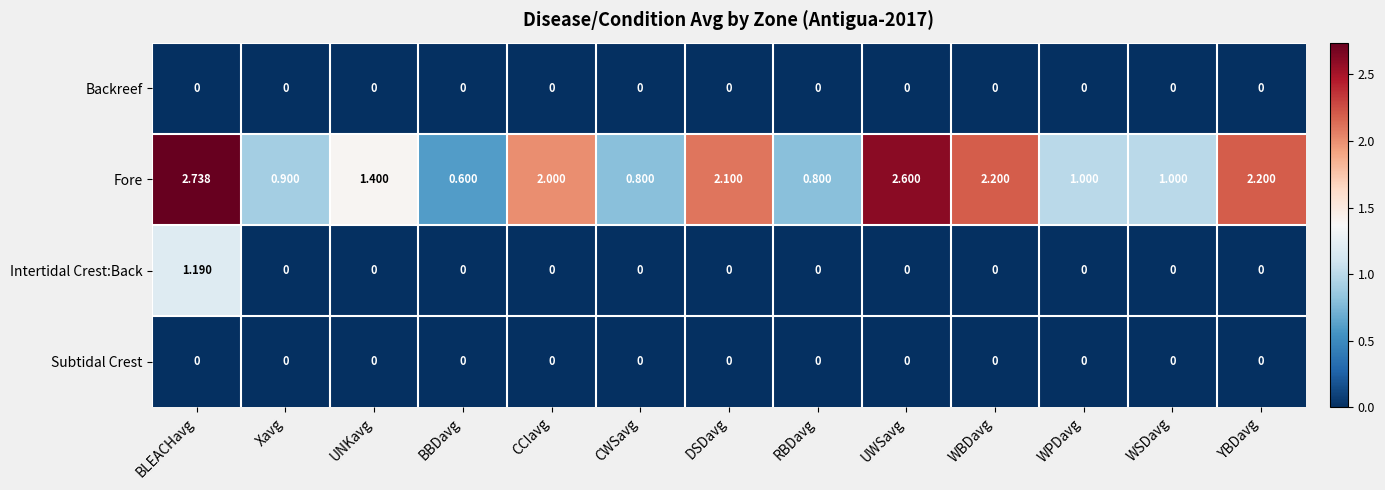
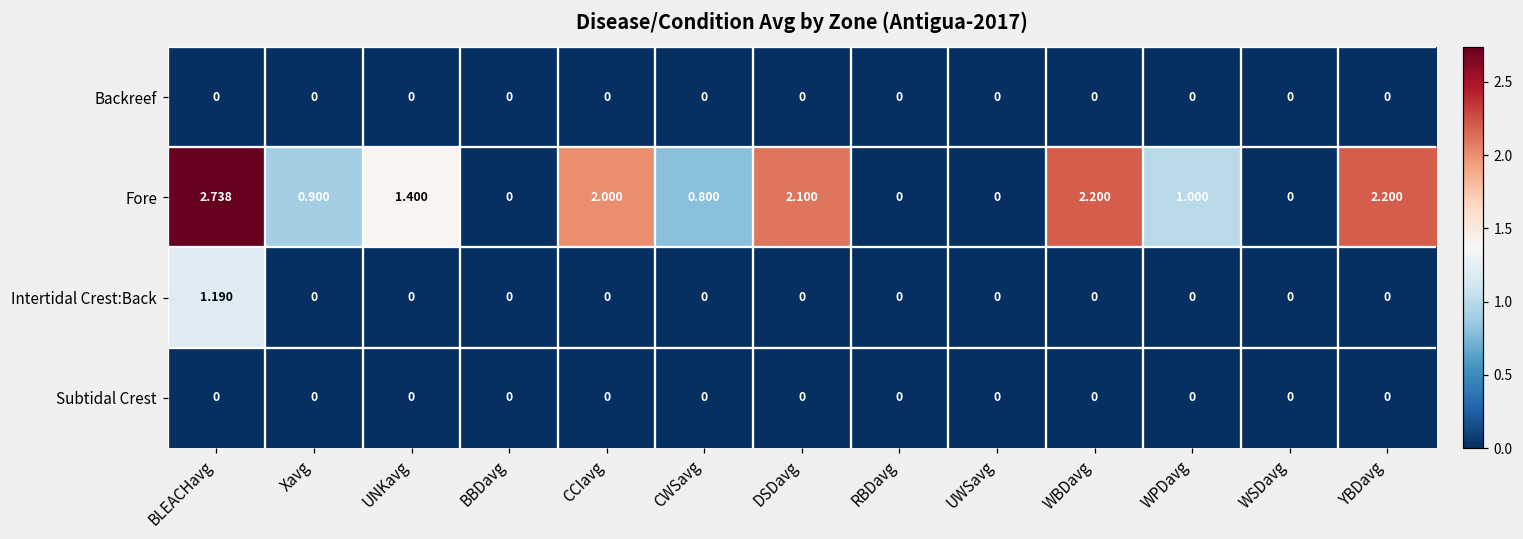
Fore, BBDavg: 0.600 -> 0
Fore, RBDavg: 0.800 -> 0
Fore, UWSavg: 2.600 -> 0
Fore, WSDavg: 1.000 -> 0
